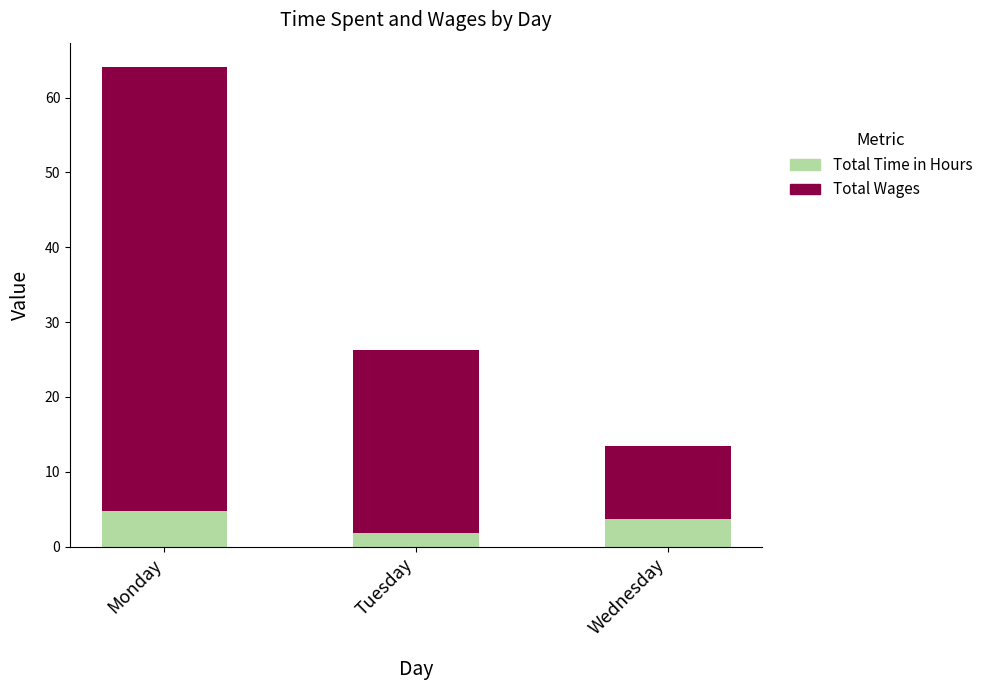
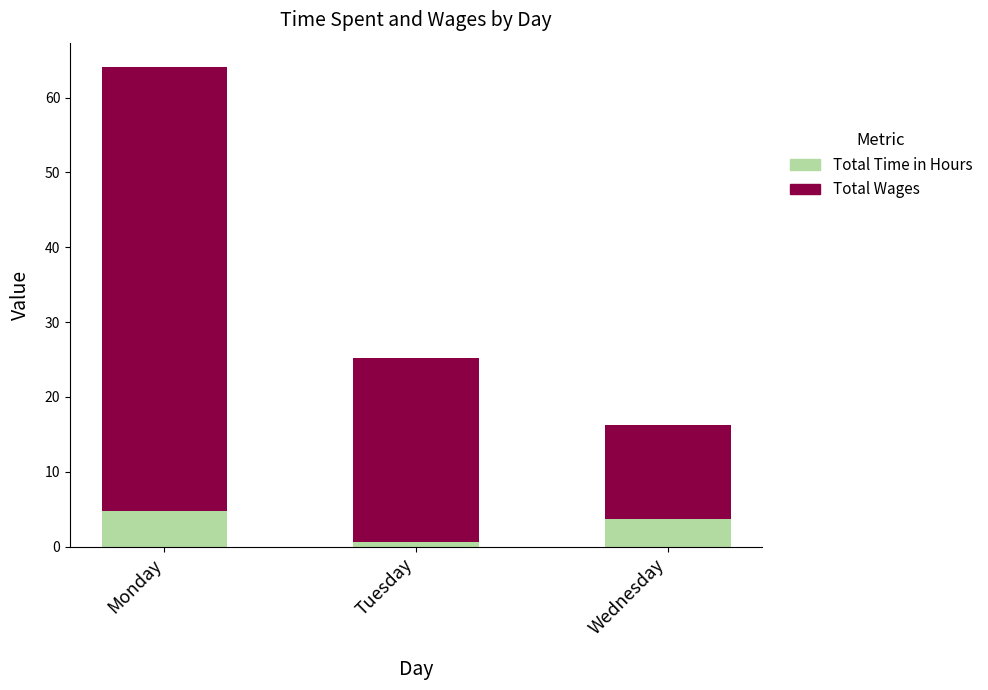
Total Time in Hours, Tuesday: 2 -> 1
Total Wages, Wednesday: 10 -> 13
